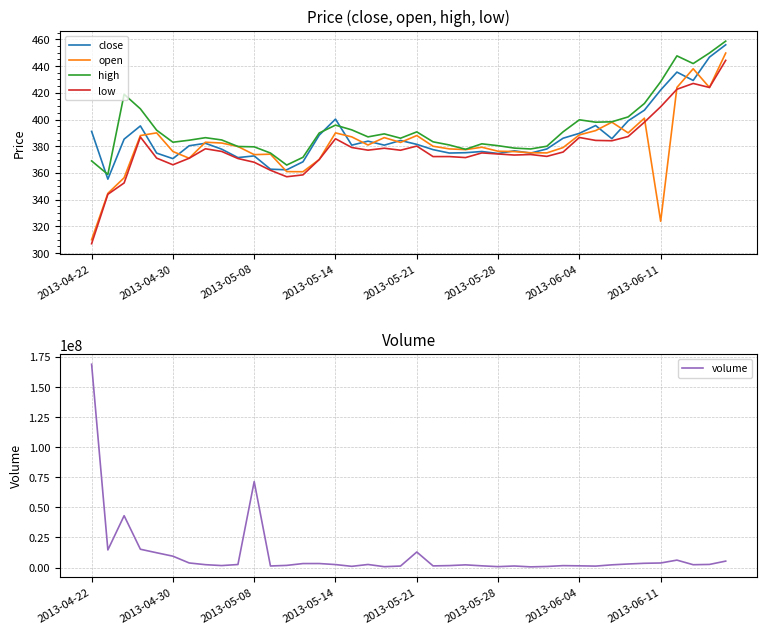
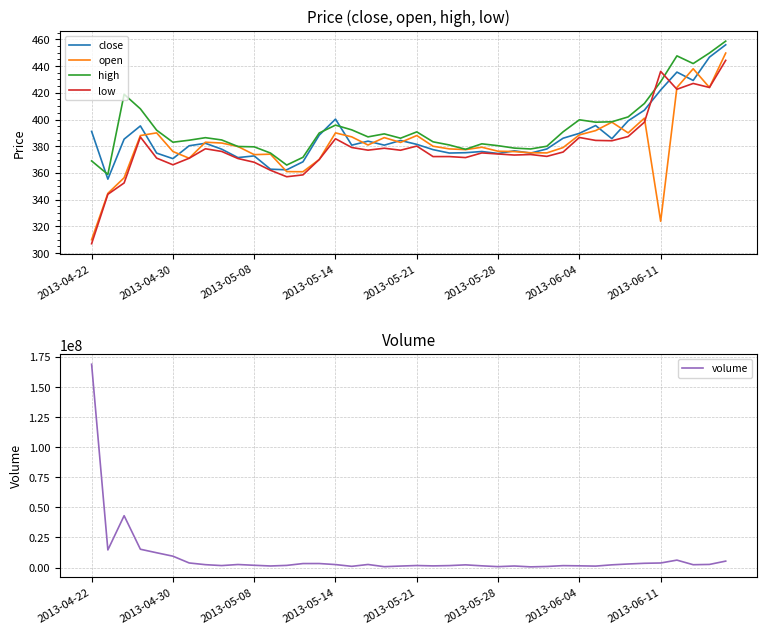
Price (close, open, high, low), low, 2013-06-11: 410 -> 436
Volume, 2013-05-08: 71000000 -> 2000000
Volume, 2013-05-21: 13000000 -> 2000000
